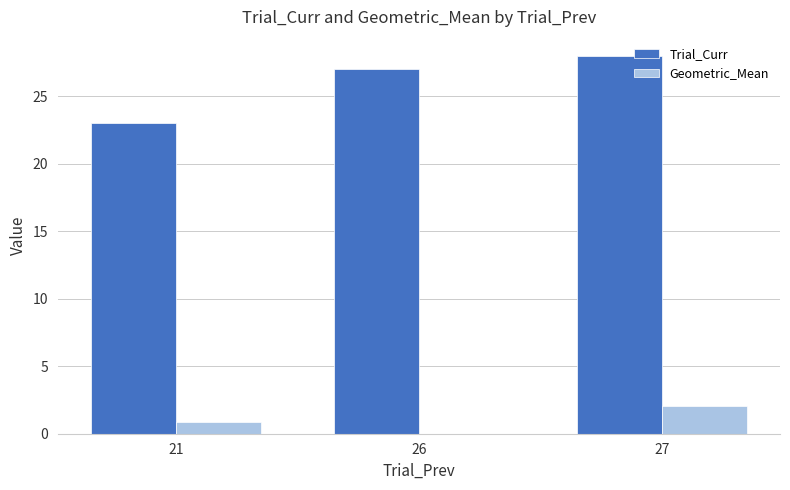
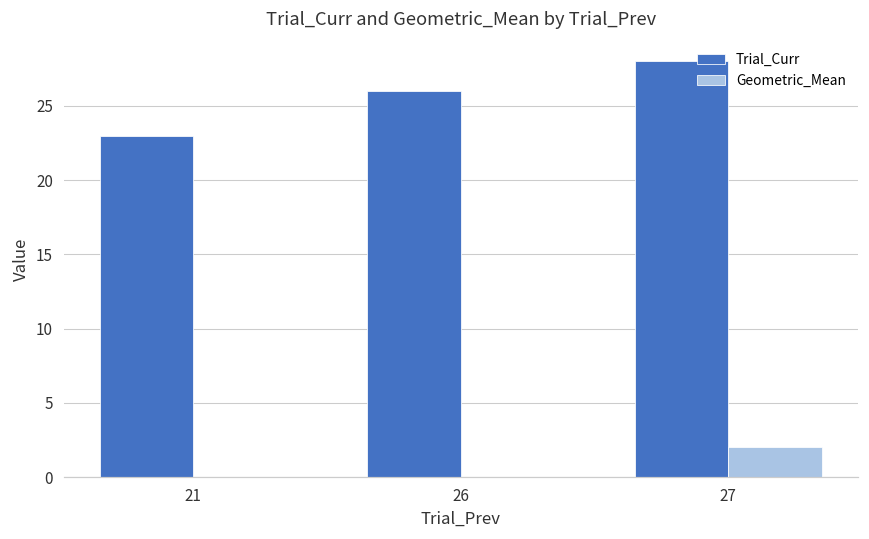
Geometric_Mean, 21: 0.9 -> 0.0
Trial_Curr, 26: 27 -> 26
